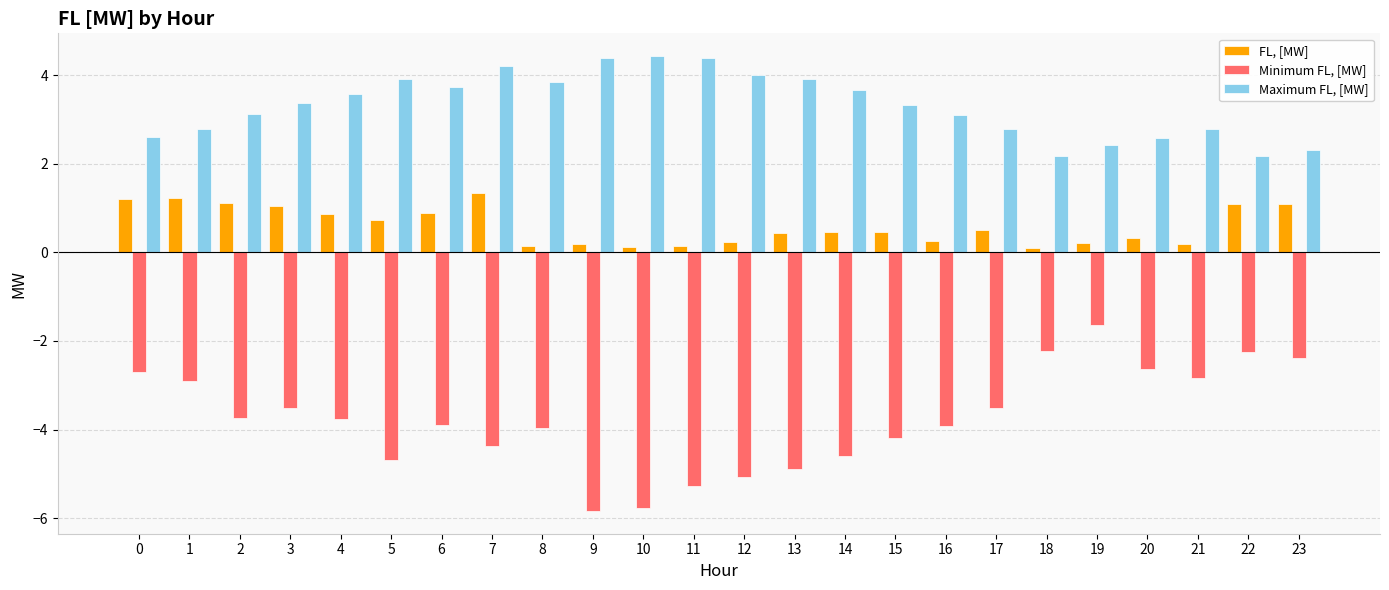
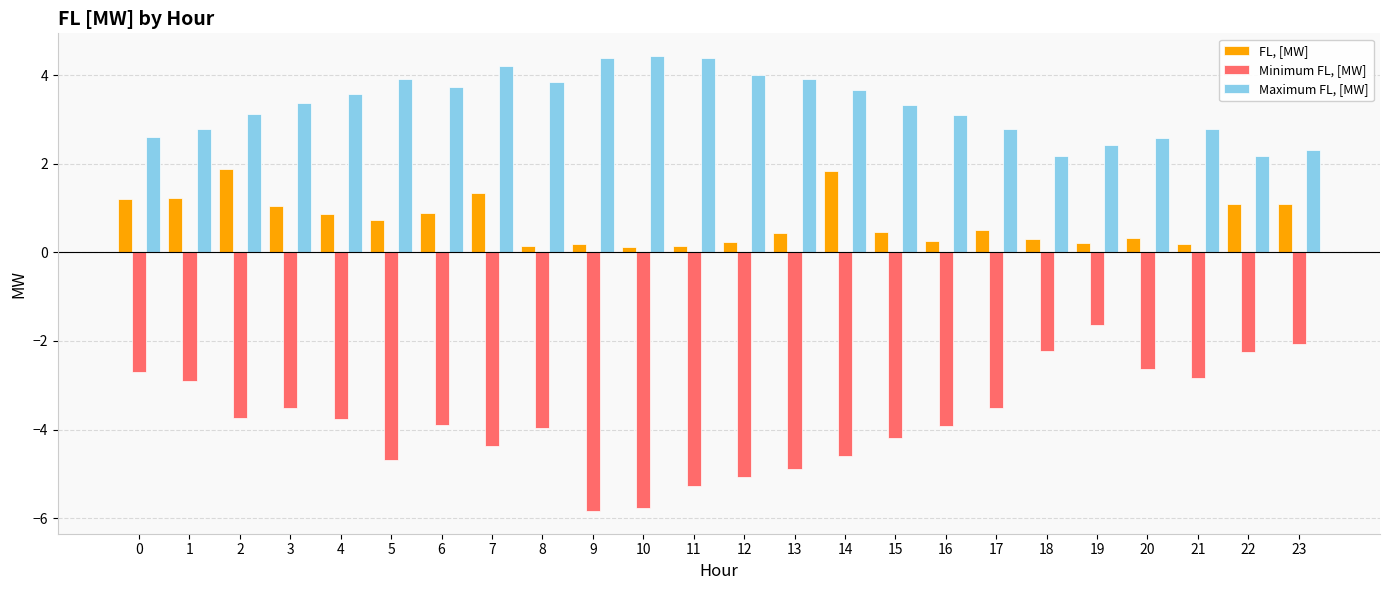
FL, [MW], 2: 1.1 -> 1.9
FL, [MW], 14: 0.5 -> 1.8
FL, [MW], 18: 0.1 -> 0.3
Minimum FL, [MW], 23: -2.4 -> -2.1
